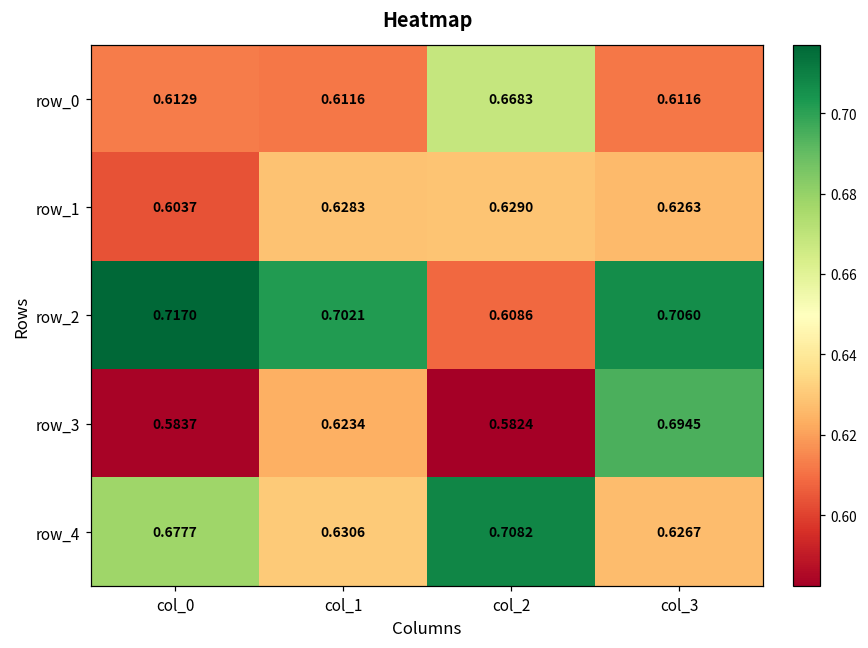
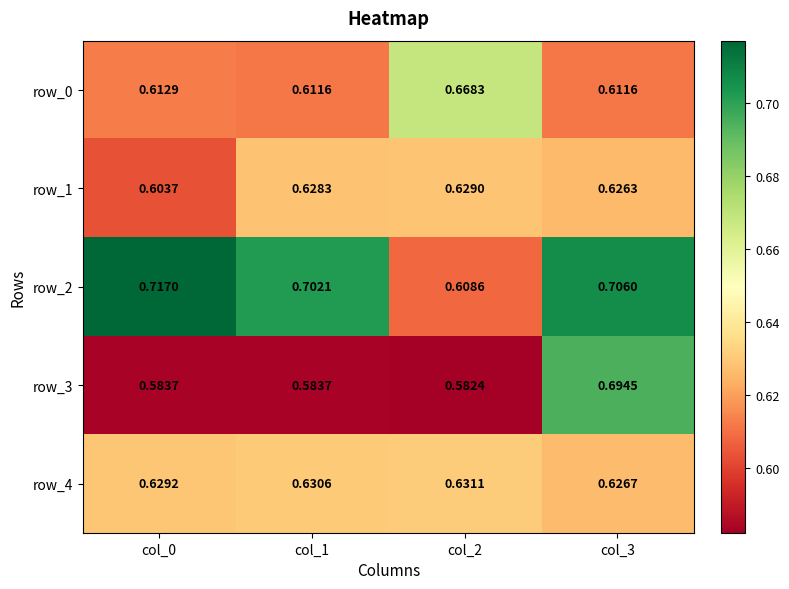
row_3, col_1: 0.6234 -> 0.5837
row_4, col_0: 0.6777 -> 0.6292
row_4, col_2: 0.7082 -> 0.6311
